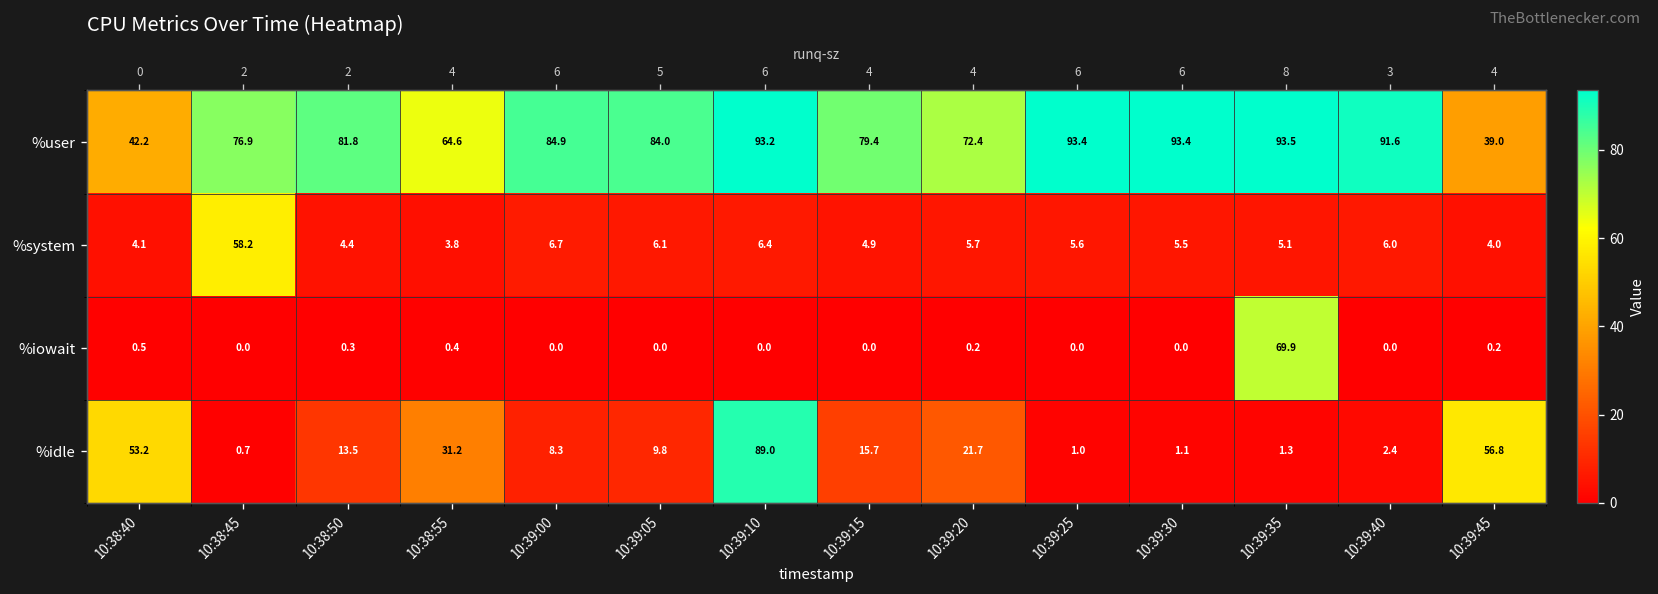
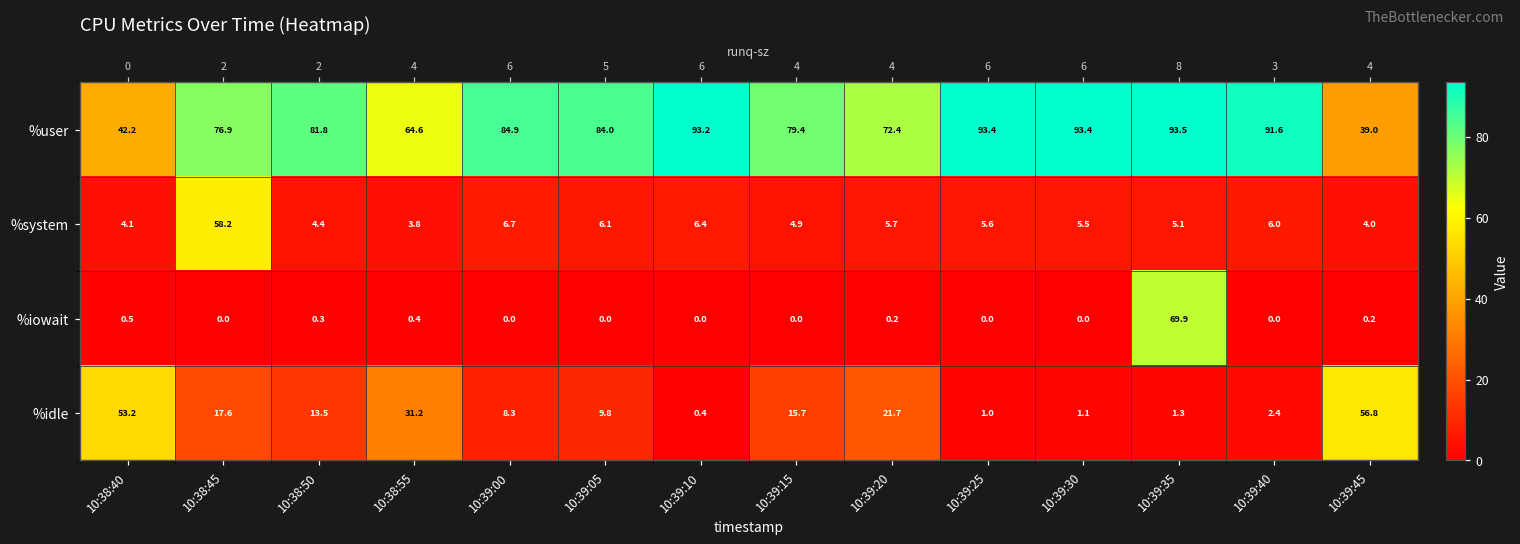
%idle, 10:38:45: 0.7 -> 17.6
%idle, 10:39:10: 89.0 -> 0.4
